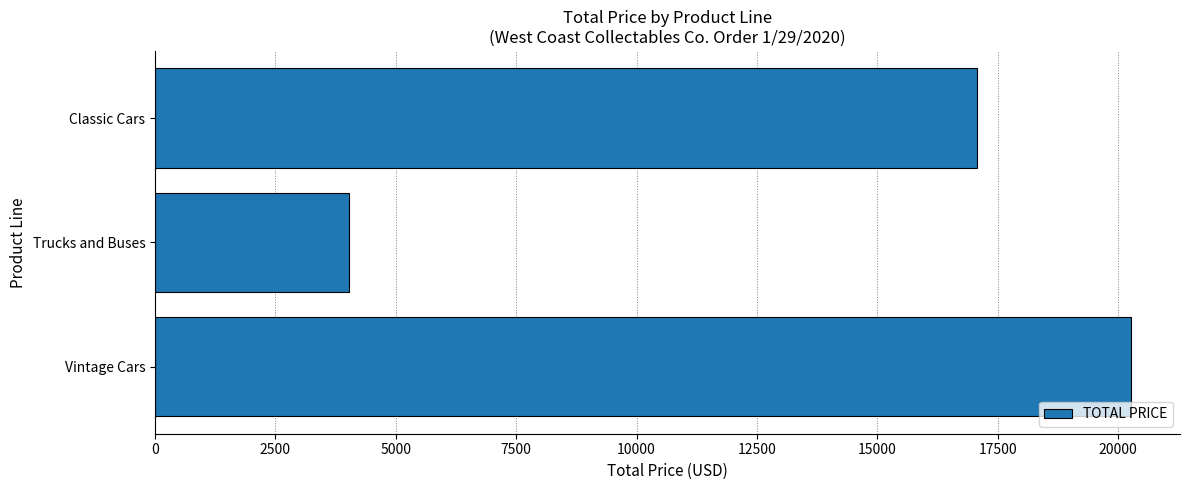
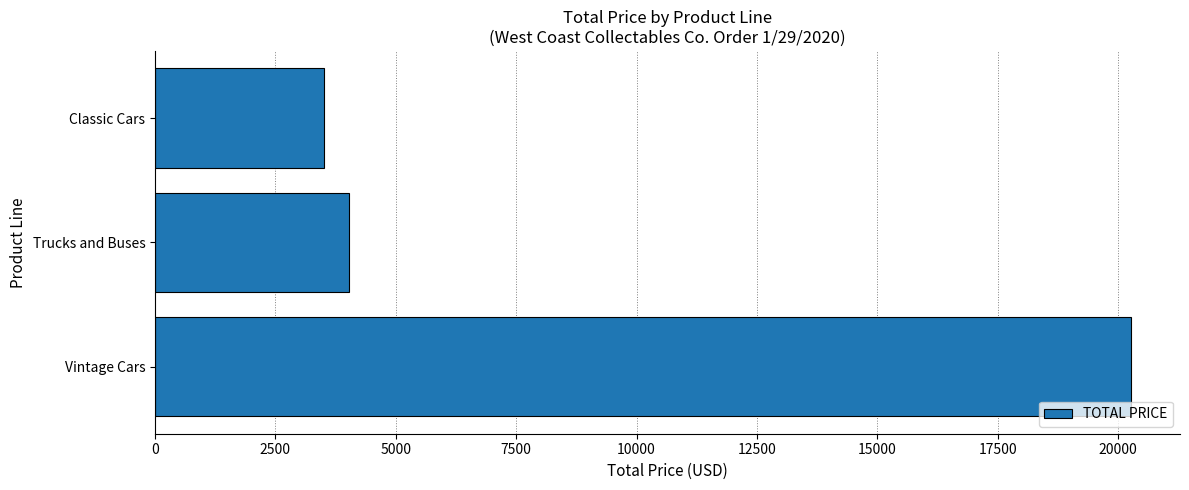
Classic Cars: 17100 -> 3500
